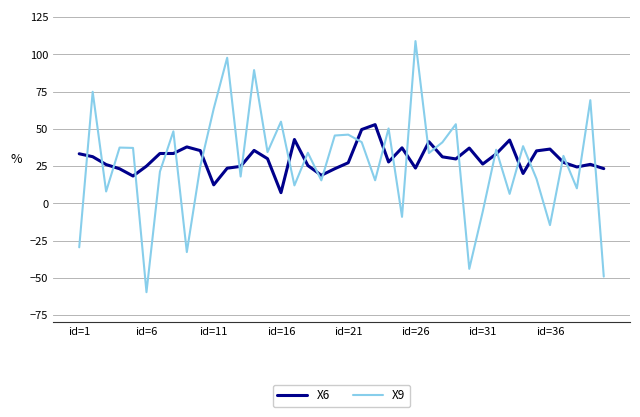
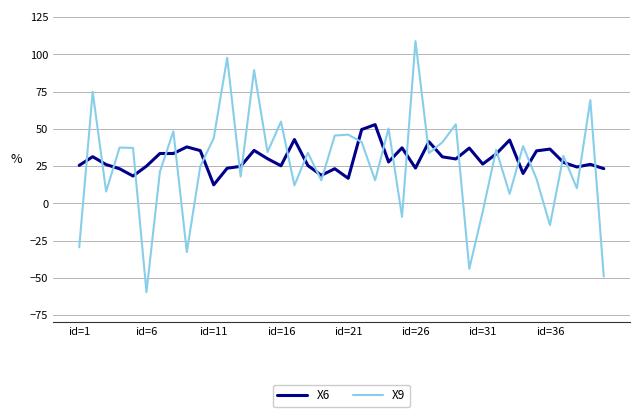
X6, id=1: 33 -> 25
X9, id=11: 64 -> 44
X6, id=16: 7 -> 25
X6, id=21: 27 -> 17
